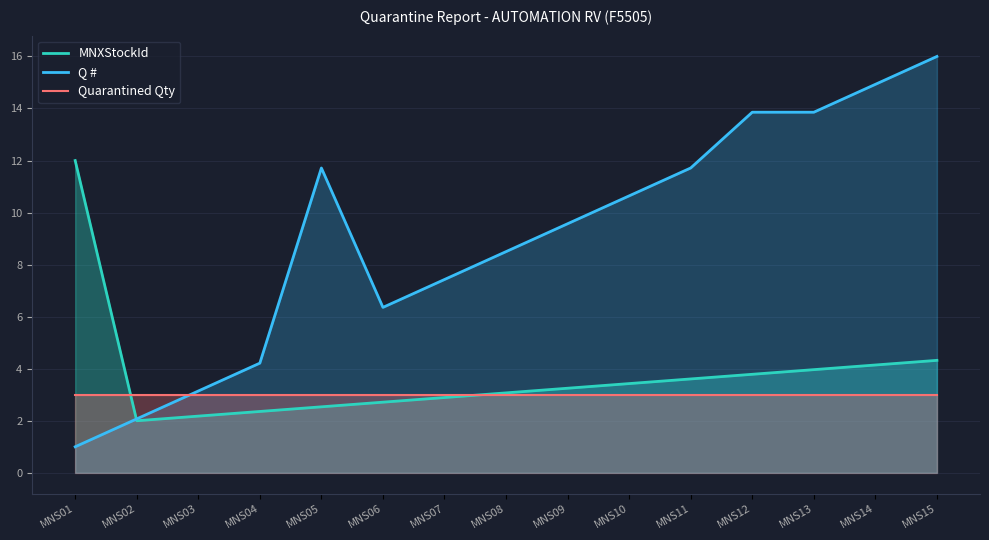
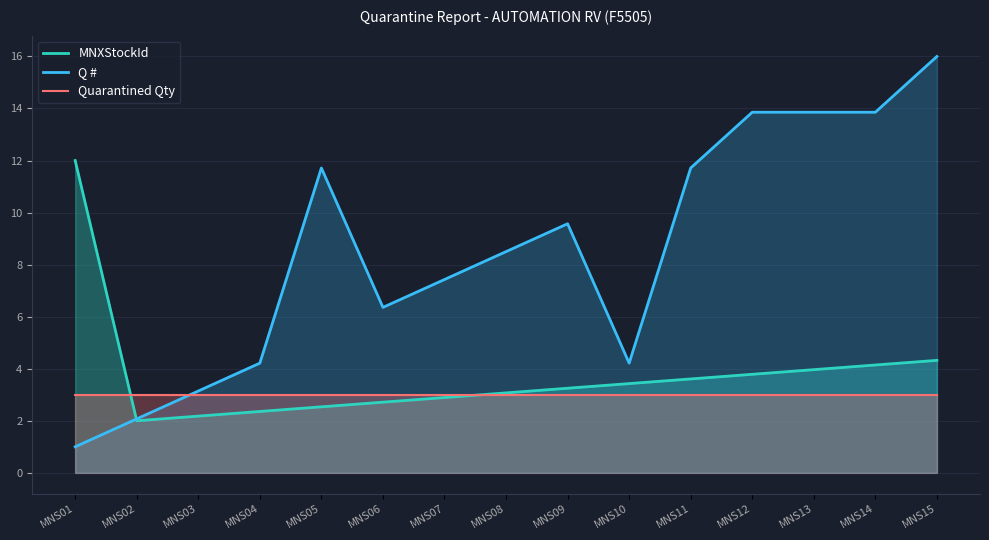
Q #, MNS10: 10.6 -> 4.2
Q #, MNS14: 14.9 -> 13.9
